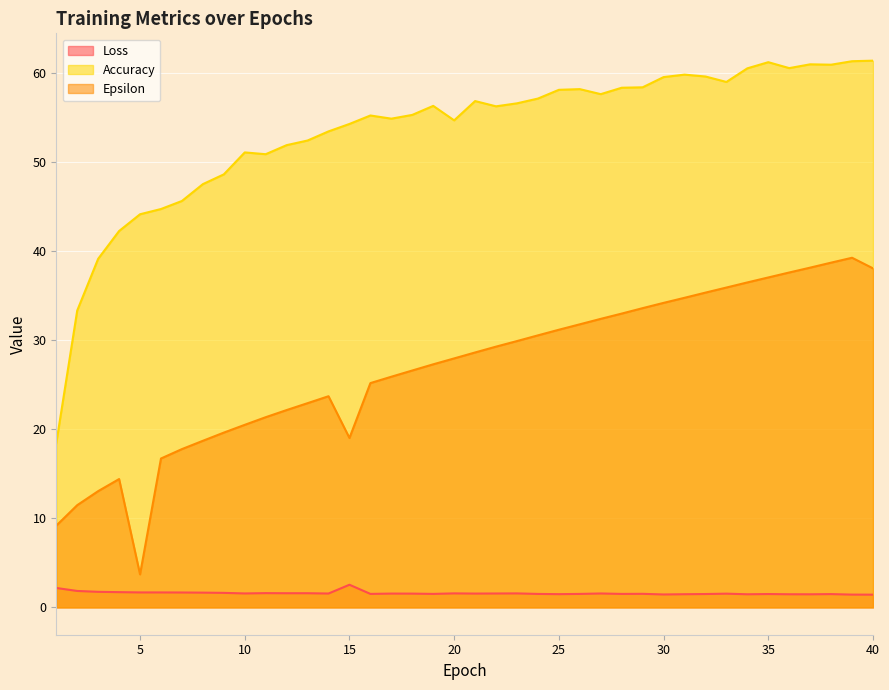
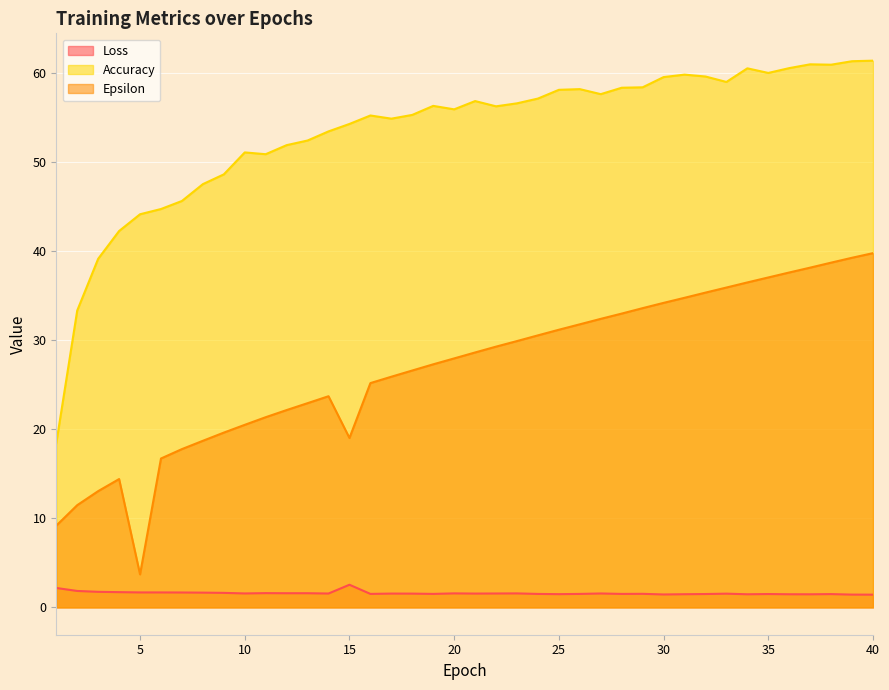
Accuracy, 20: 55 -> 56
Accuracy, 35: 61 -> 60
Epsilon, 40: 38 -> 40
